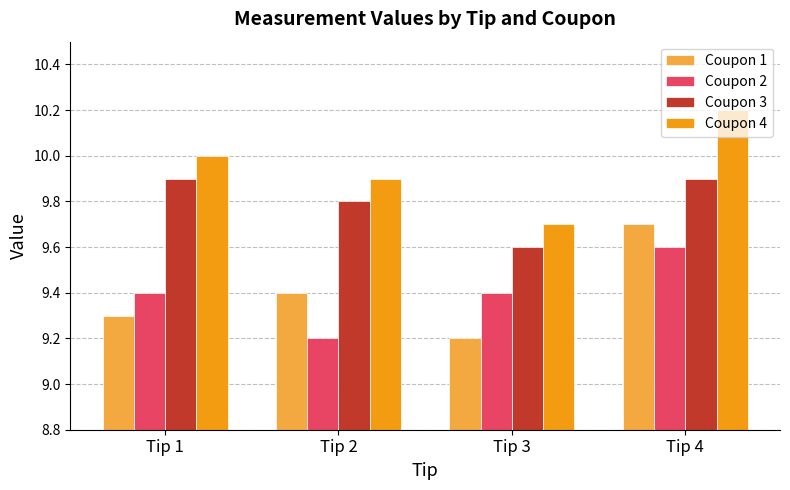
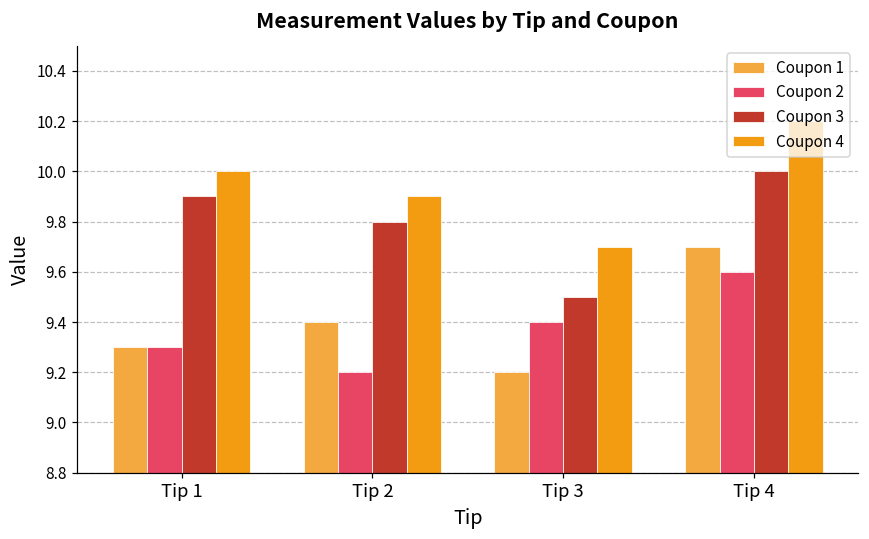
Coupon 2, Tip 1: 9.4 -> 9.3
Coupon 3, Tip 3: 9.6 -> 9.5
Coupon 3, Tip 4: 9.9 -> 10.0
